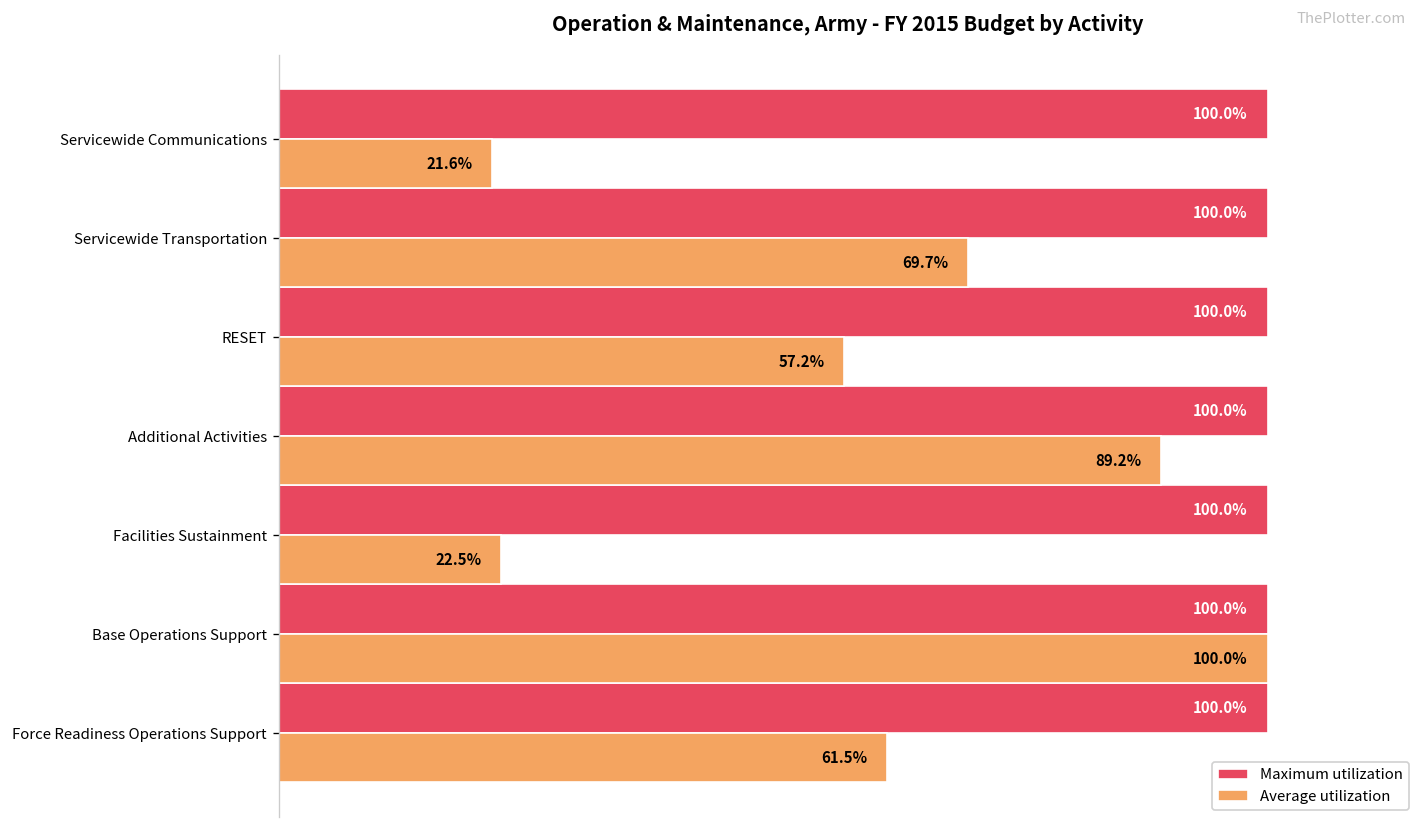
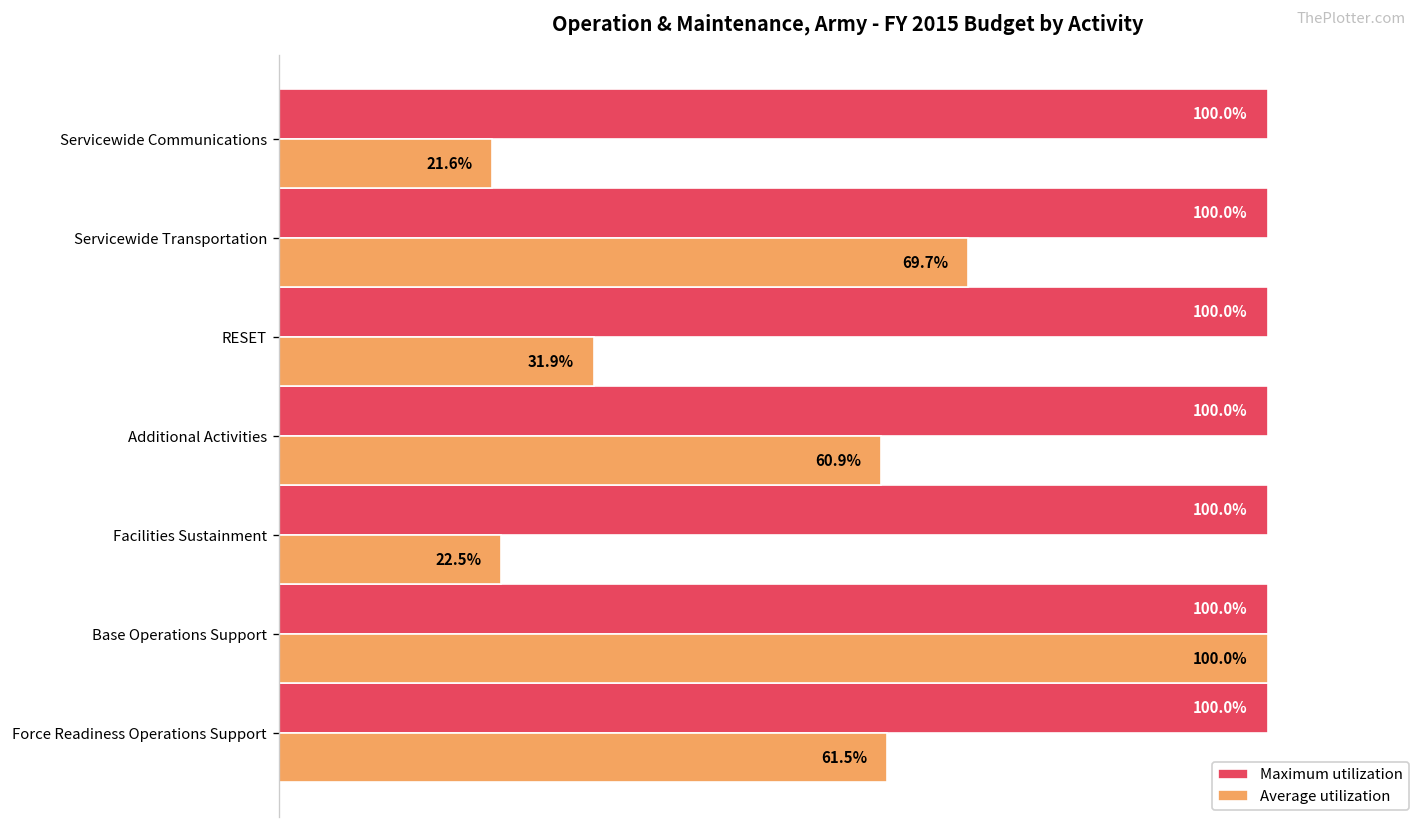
Average utilization, RESET: 57.2% -> 31.9%
Average utilization, Additional Activities: 89.2% -> 60.9%
